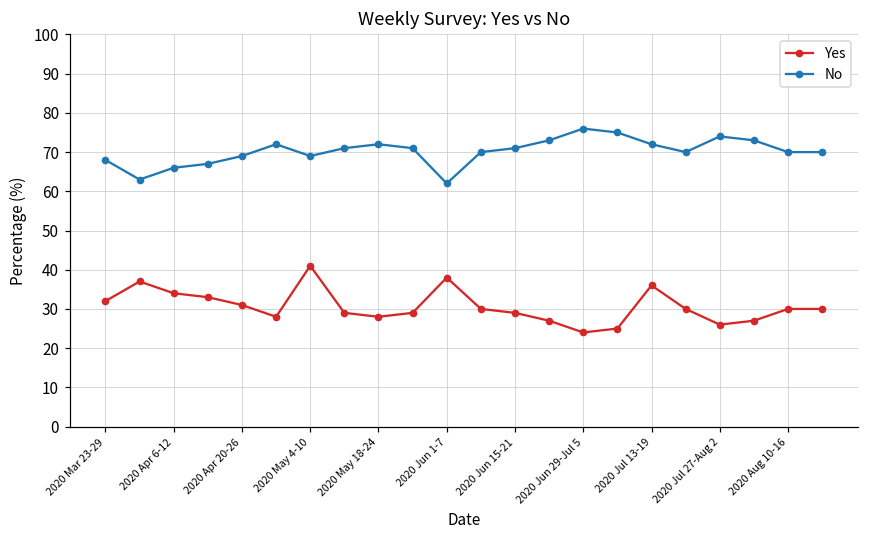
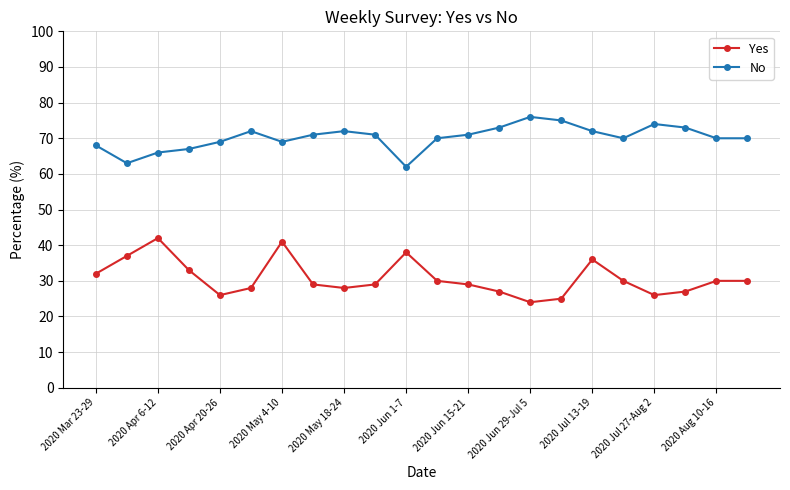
Yes, 2020 Apr 6-12: 34 -> 42
Yes, 2020 Apr 20-26: 31 -> 26
